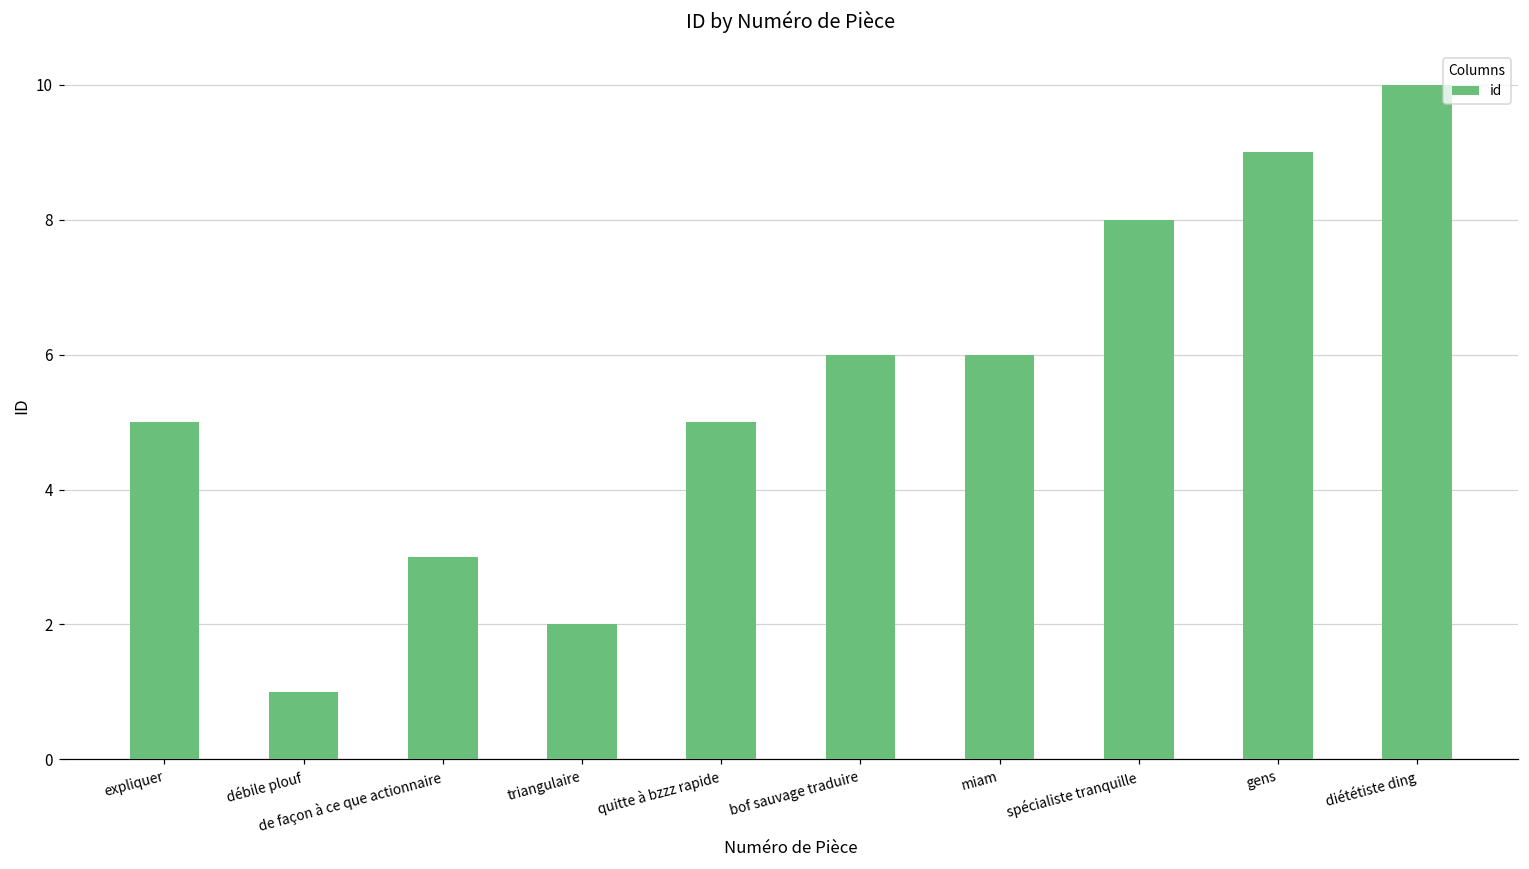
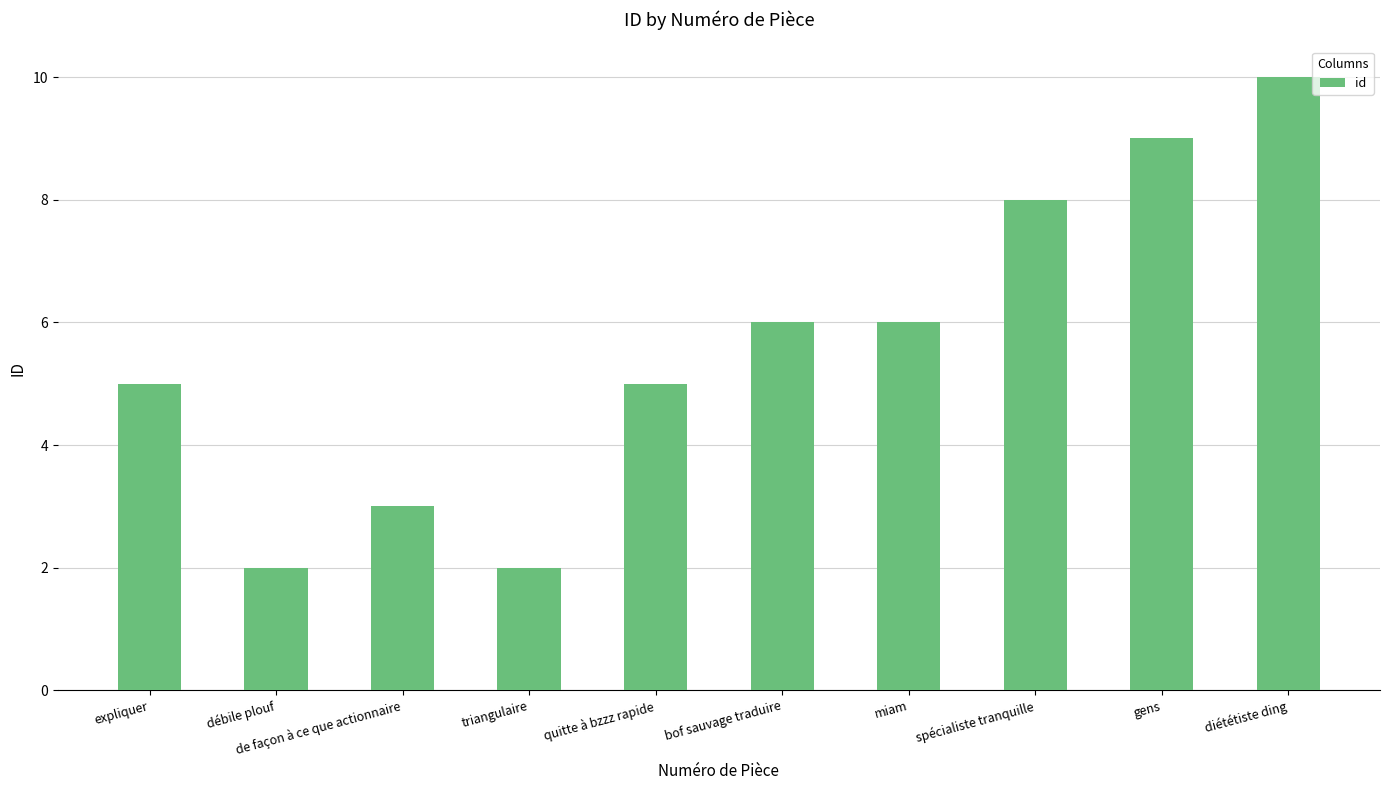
débile plouf: 1 -> 2
